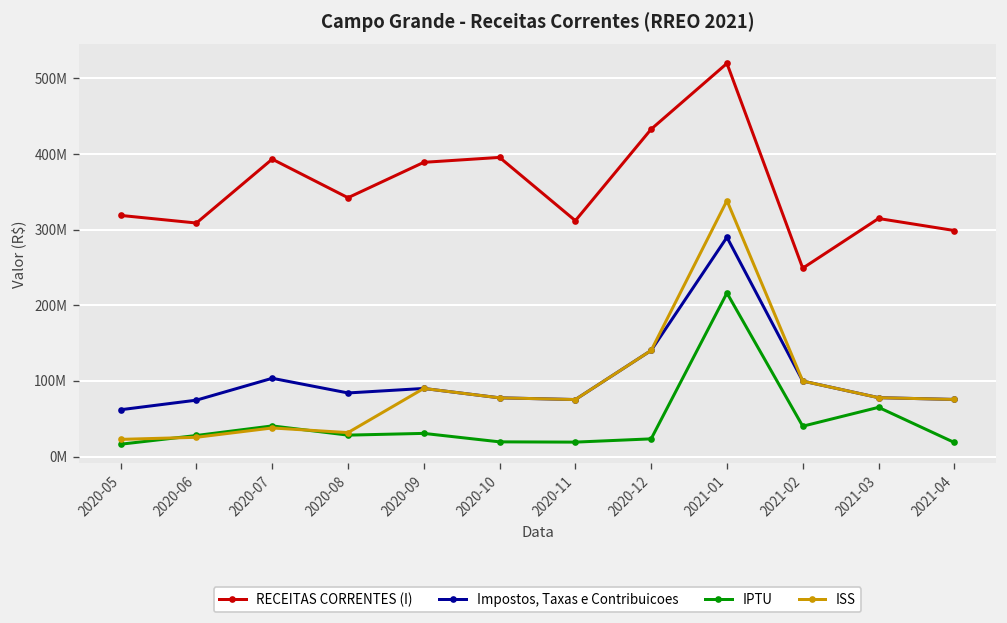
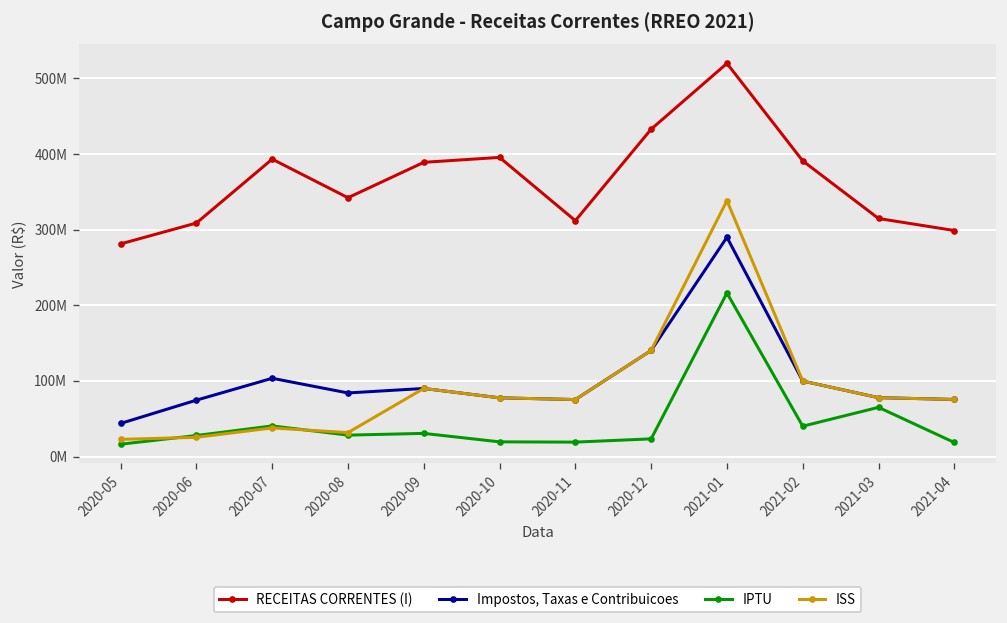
RECEITAS CORRENTES (I), 2020-05: 320000000 -> 280000000
Impostos, Taxas e Contribuicoes, 2020-05: 60000000 -> 40000000
RECEITAS CORRENTES (I), 2021-02: 250000000 -> 390000000
